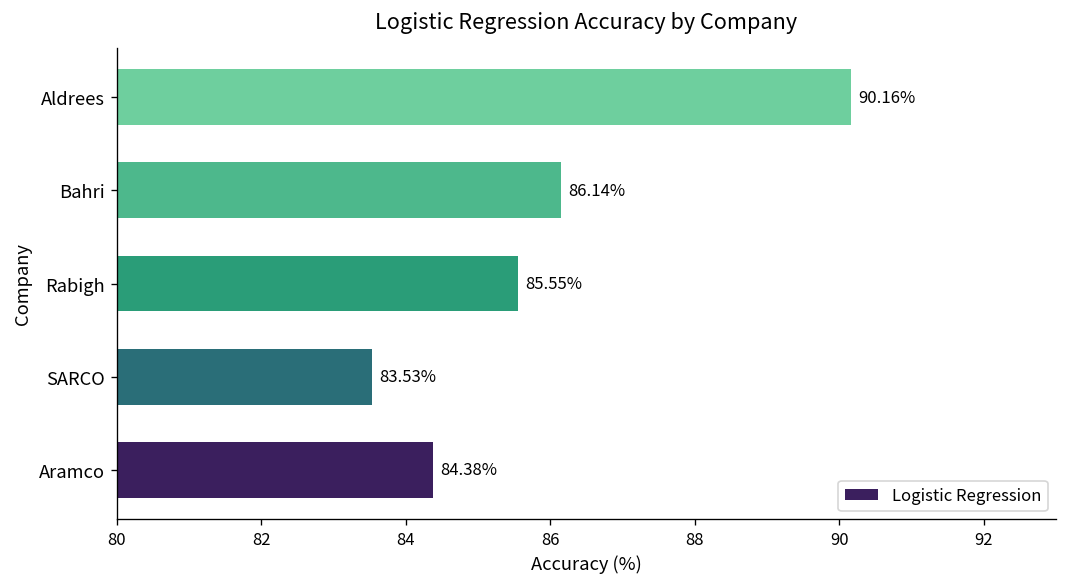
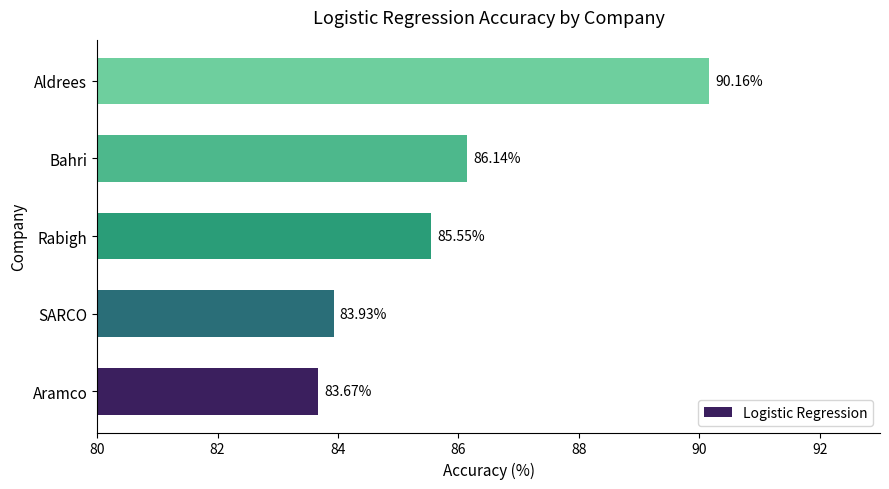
SARCO: 83.53% -> 83.93%
Aramco: 84.38% -> 83.67%
